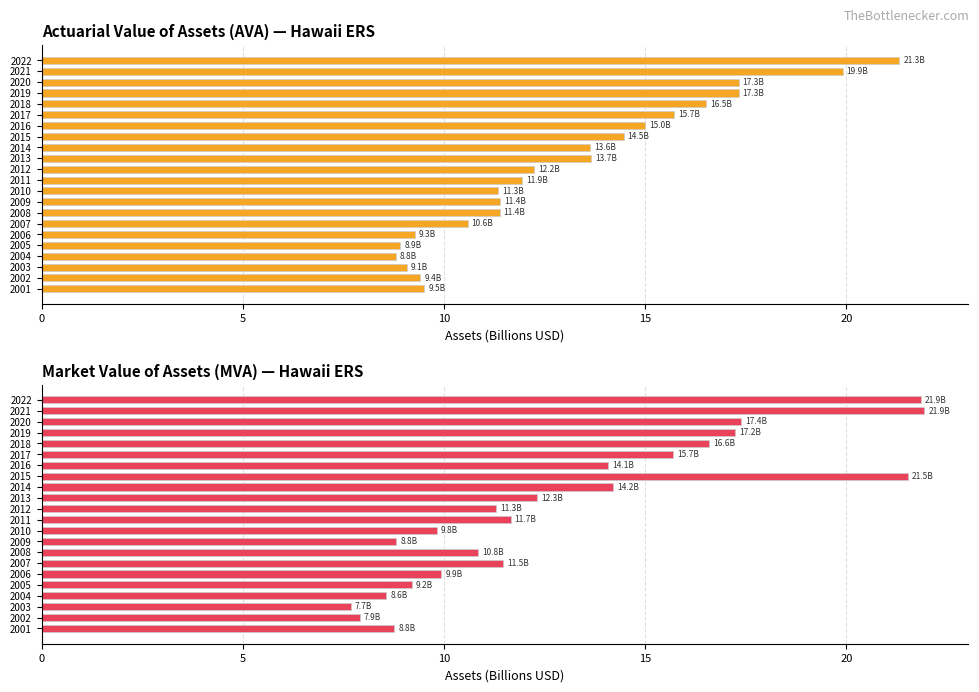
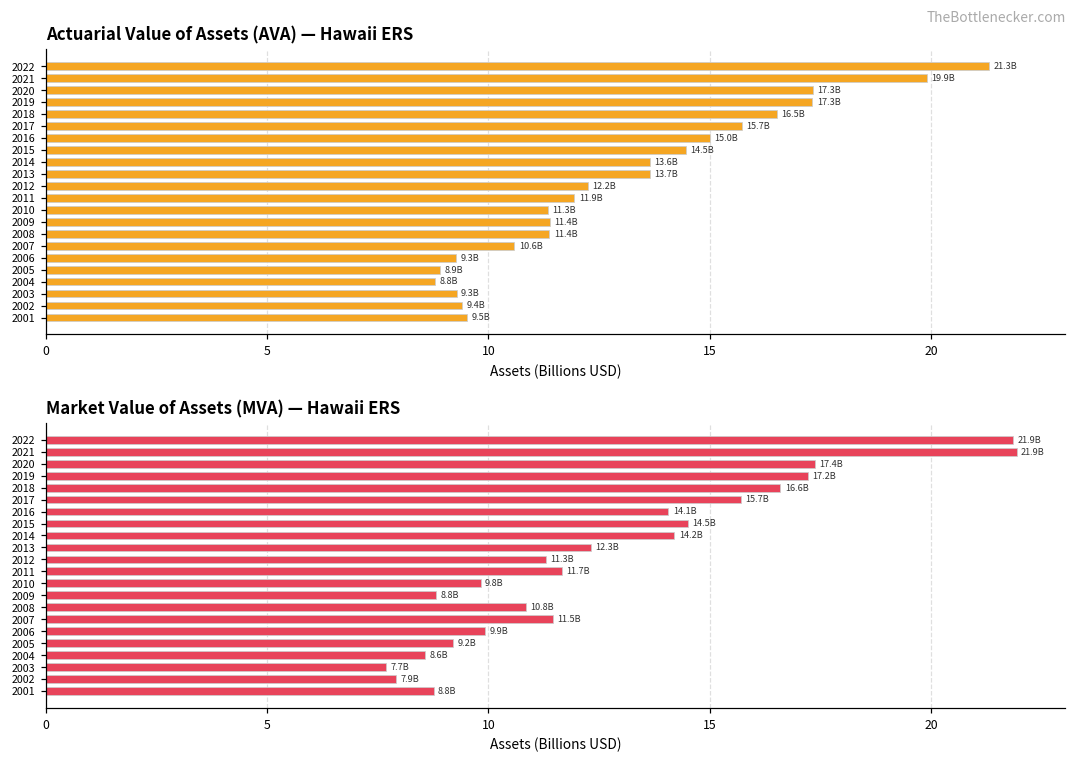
Actuarial Value of Assets (AVA) — Hawaii ERS, 2003: 9.1B -> 9.3B
Market Value of Assets (MVA) — Hawaii ERS, 2015: 21.5B -> 14.5B
